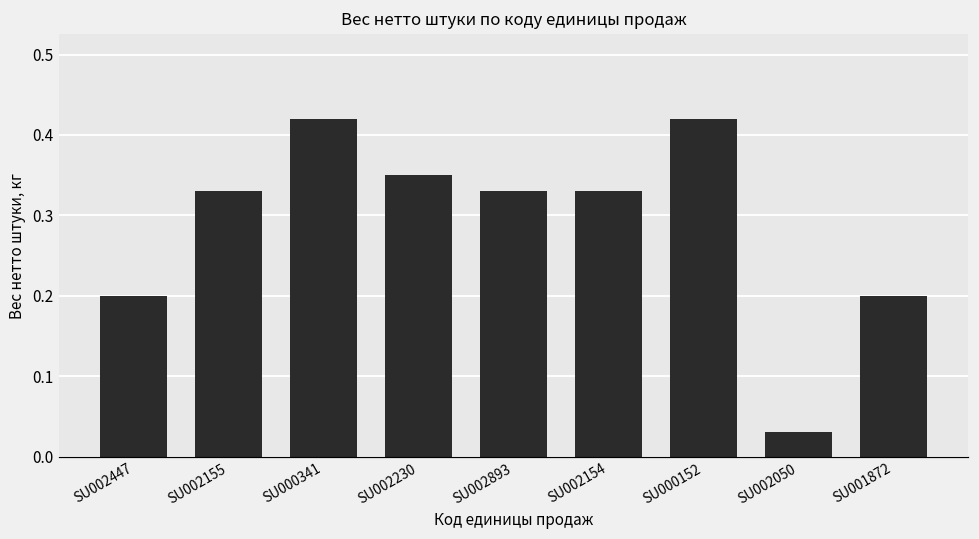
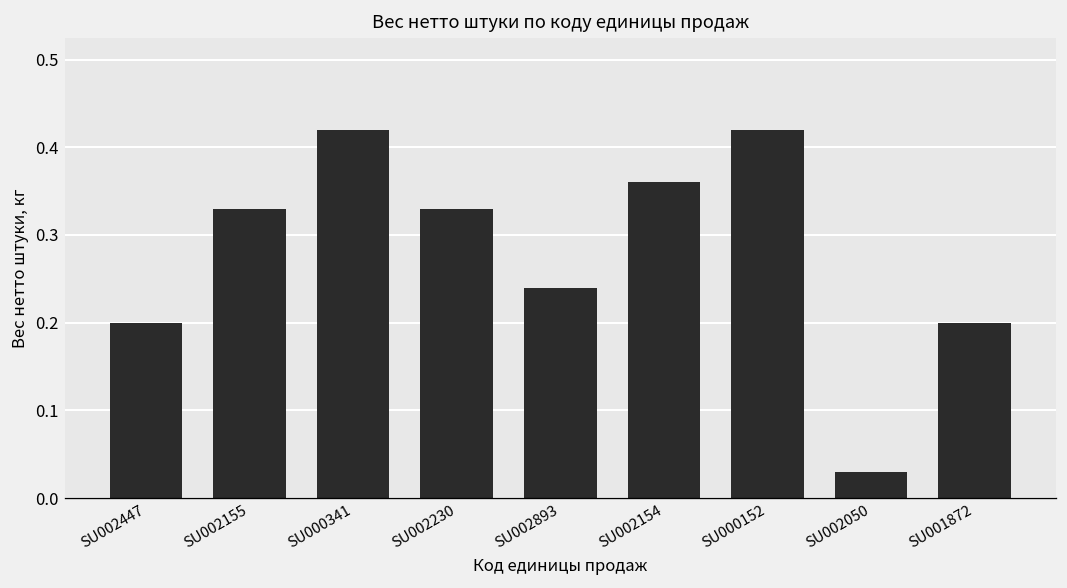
SU002230: 0.35 -> 0.33
SU002893: 0.33 -> 0.24
SU002154: 0.33 -> 0.36
